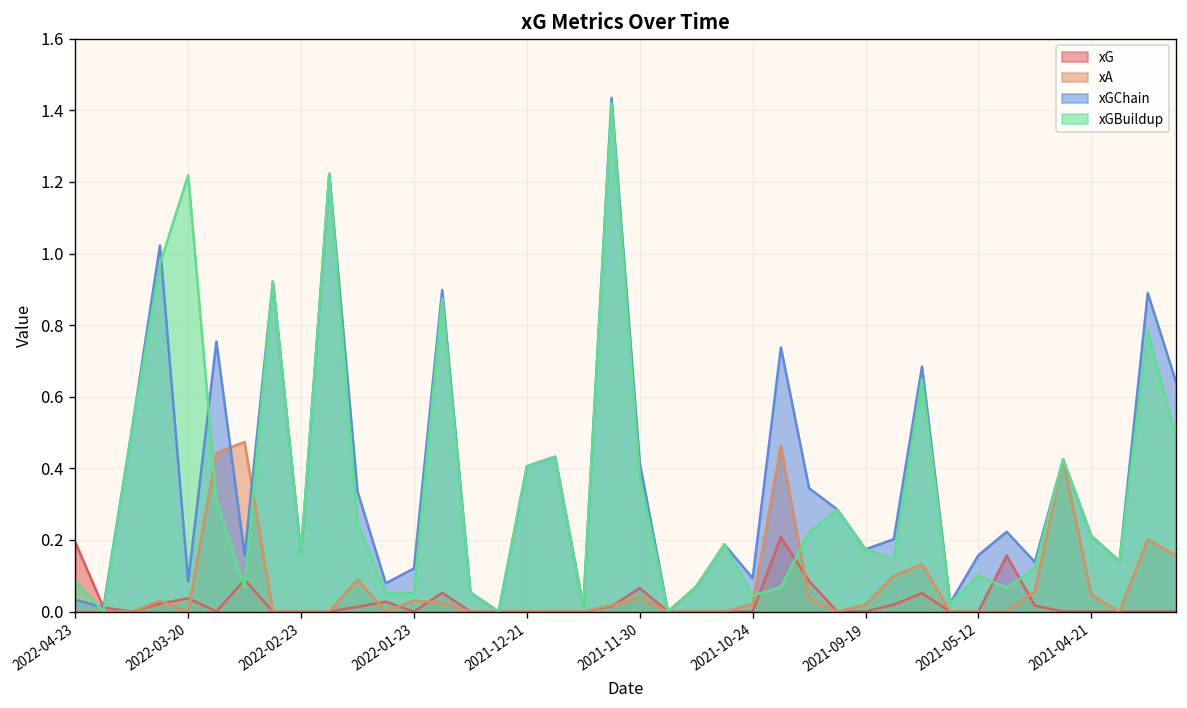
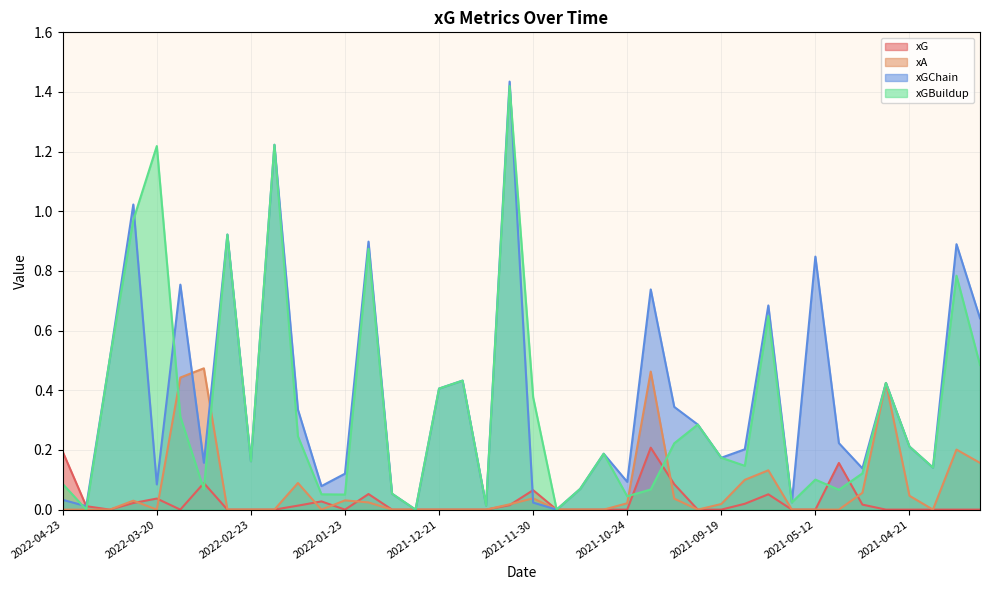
xGChain, 2021-11-30: 0.41 -> 0.02
xGChain, 2021-05-12: 0.16 -> 0.85
